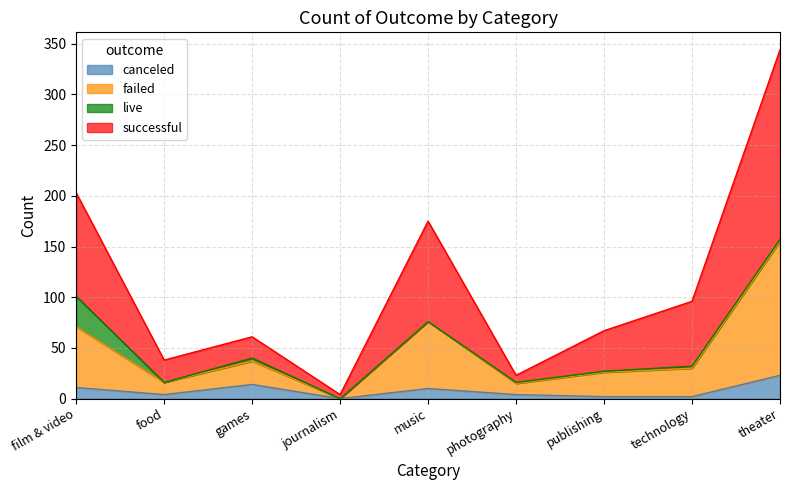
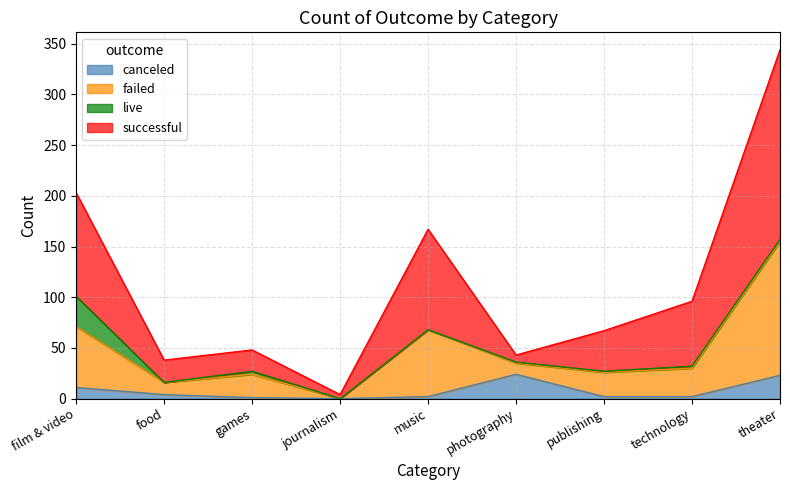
canceled, games: 14 -> 1
canceled, music: 10 -> 2
canceled, photography: 4 -> 24
